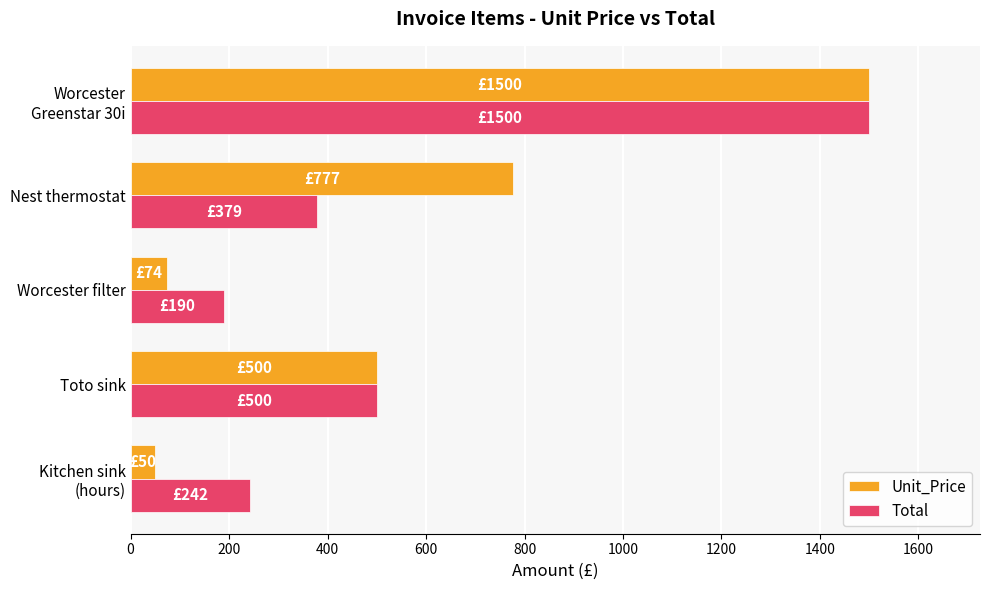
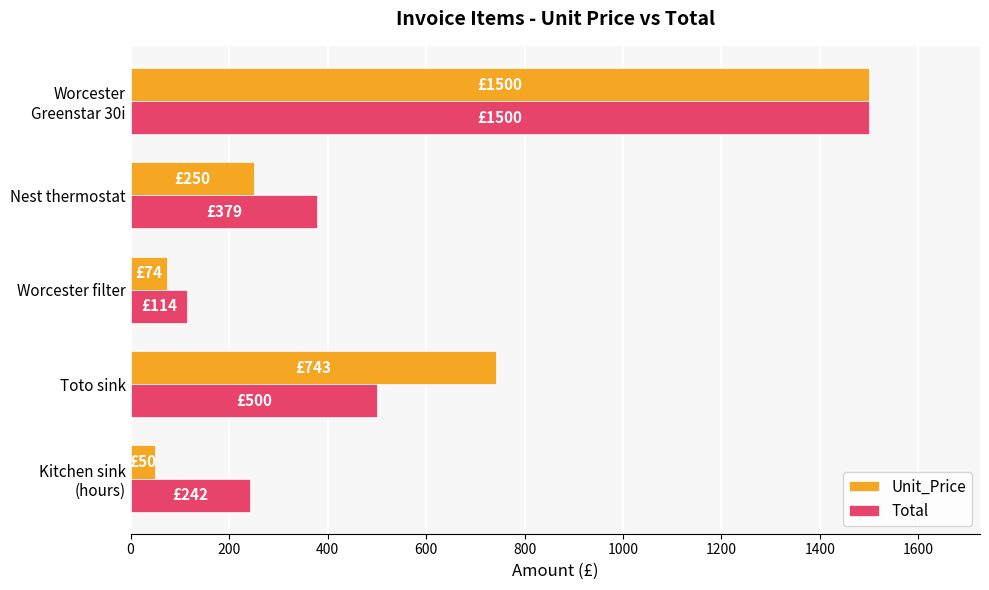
Unit_Price, Nest thermostat: £777 -> £250
Total, Worcester filter: £190 -> £114
Unit_Price, Toto sink: £500 -> £743
